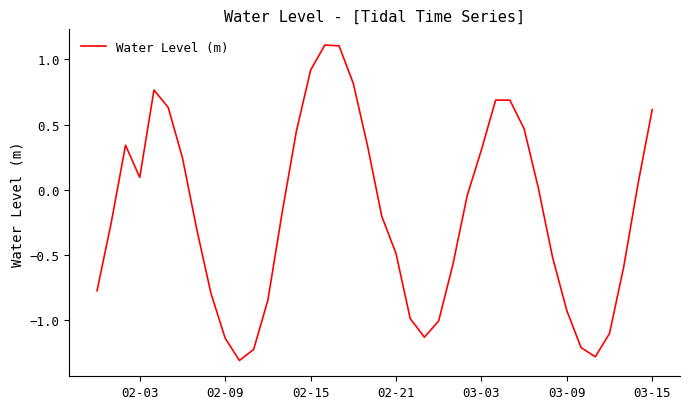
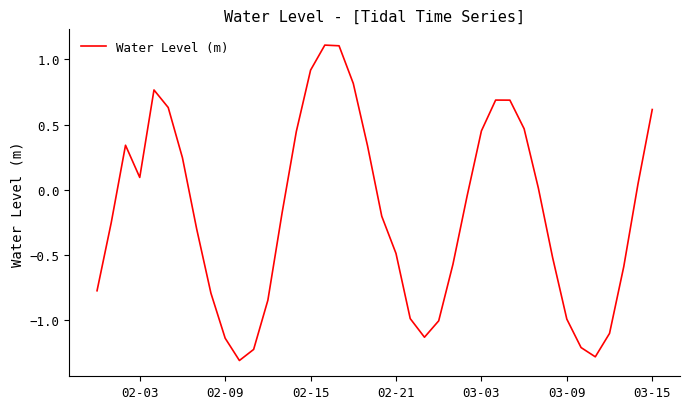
03-03: 0.31 -> 0.45
03-09: -0.92 -> -0.99
